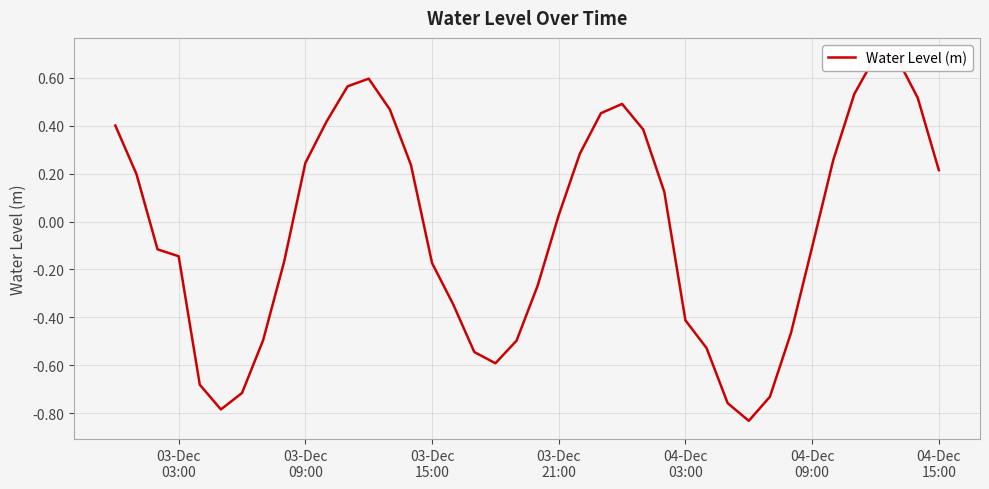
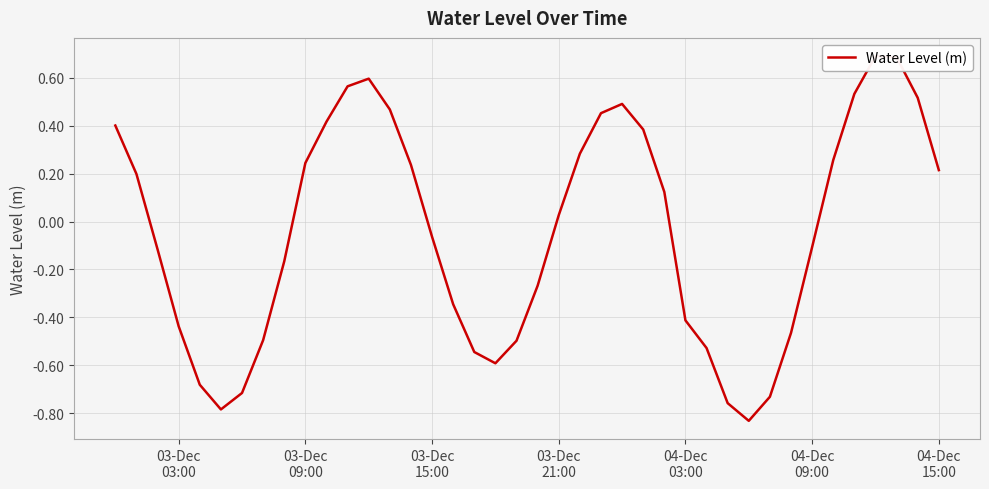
03-Dec 03:00: -0.14 -> -0.44
03-Dec 15:00: -0.17 -> -0.06
